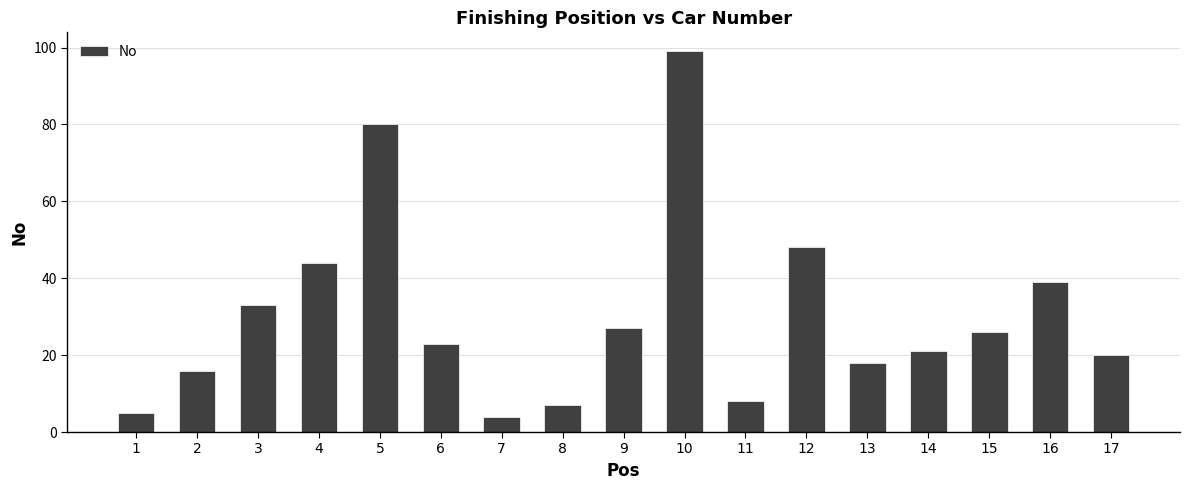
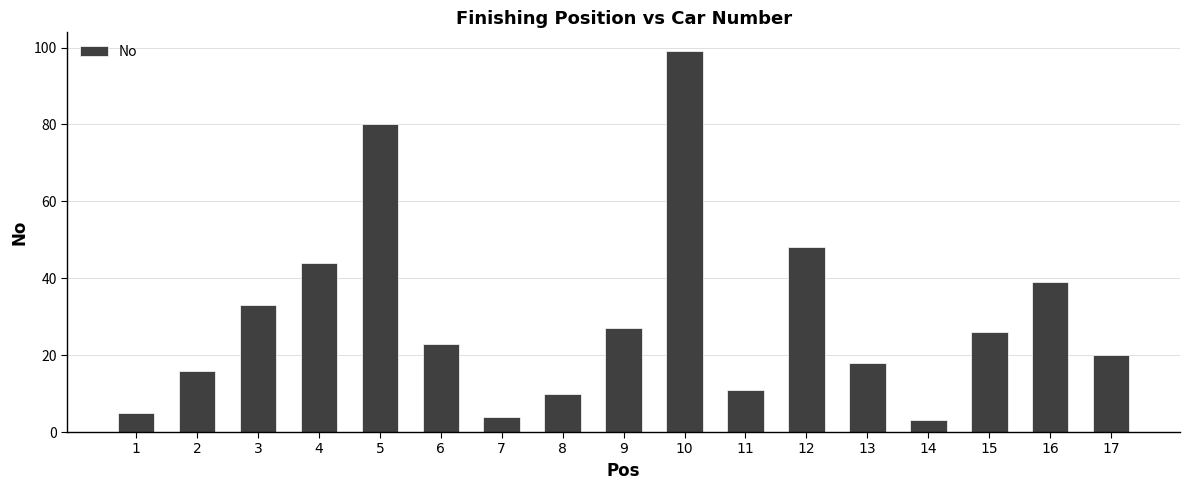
8: 7 -> 10
11: 8 -> 11
14: 21 -> 3
